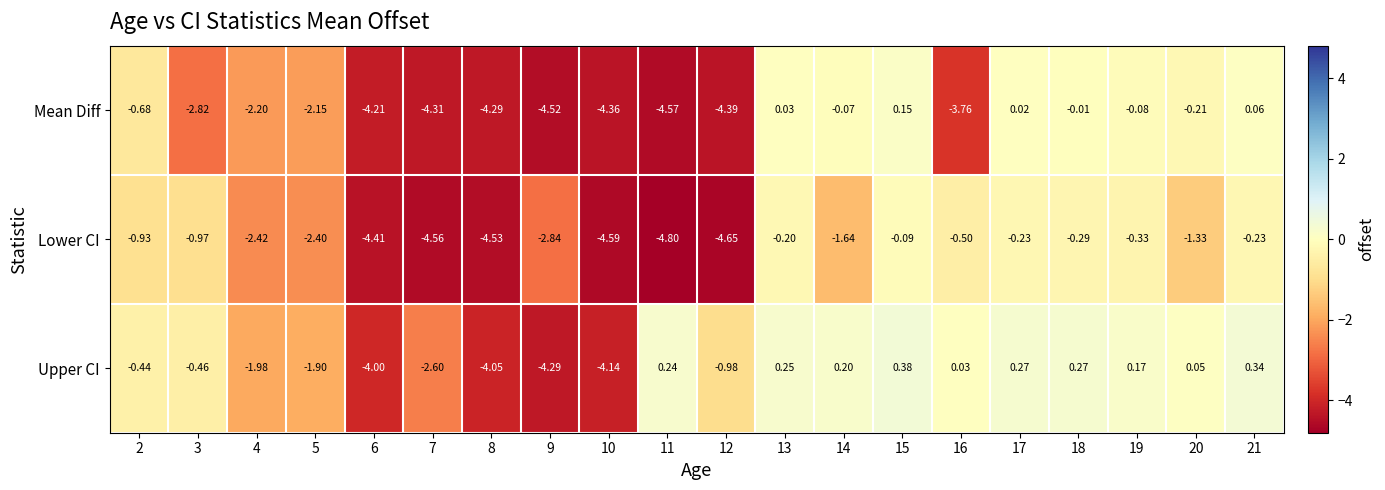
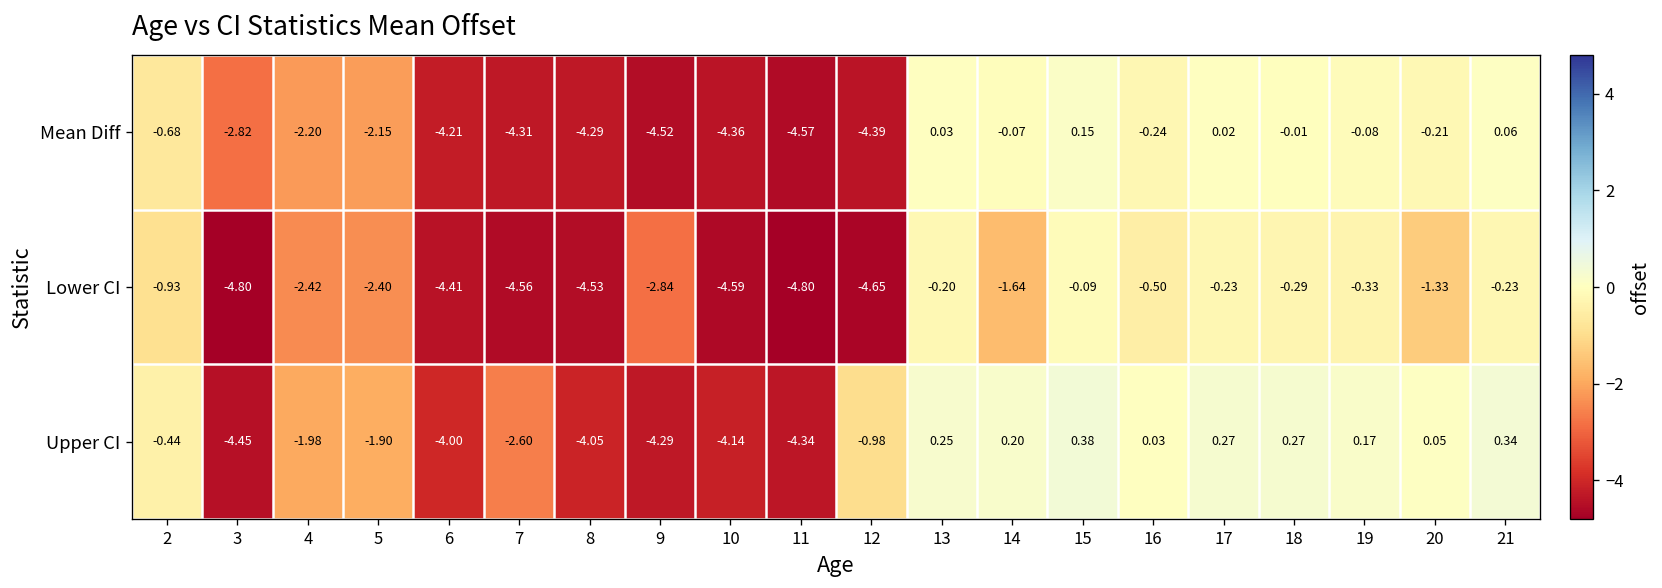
Mean Diff, 16: -3.76 -> -0.24
Lower CI, 3: -0.97 -> -4.80
Upper CI, 3: -0.46 -> -4.45
Upper CI, 11: 0.24 -> -4.34
